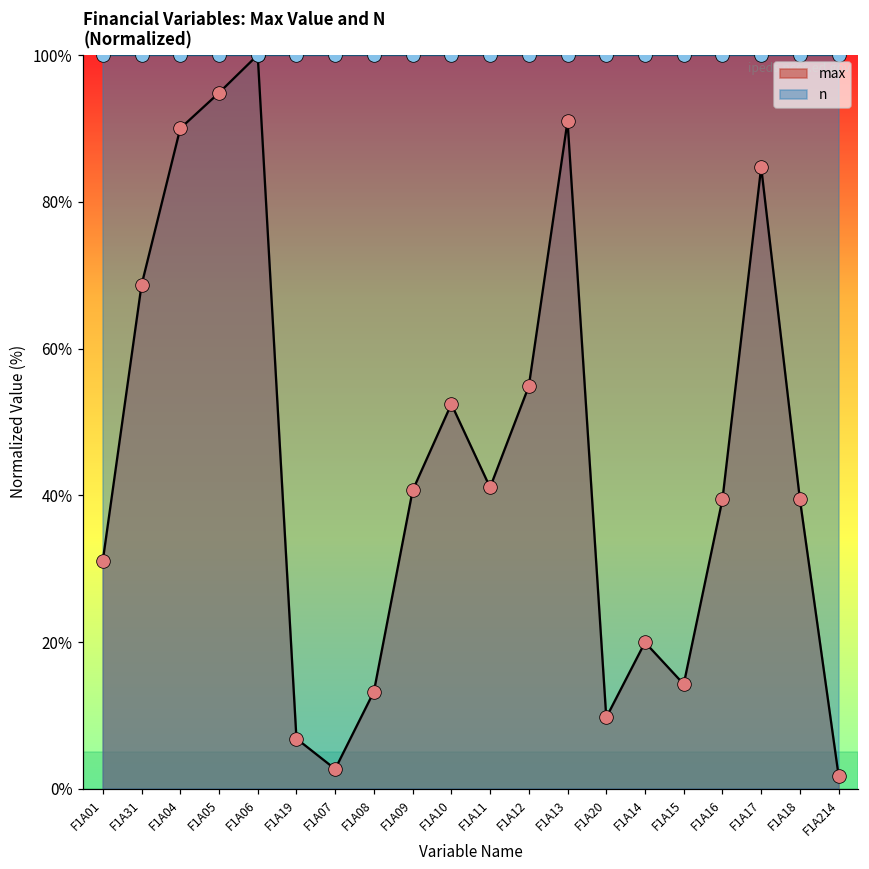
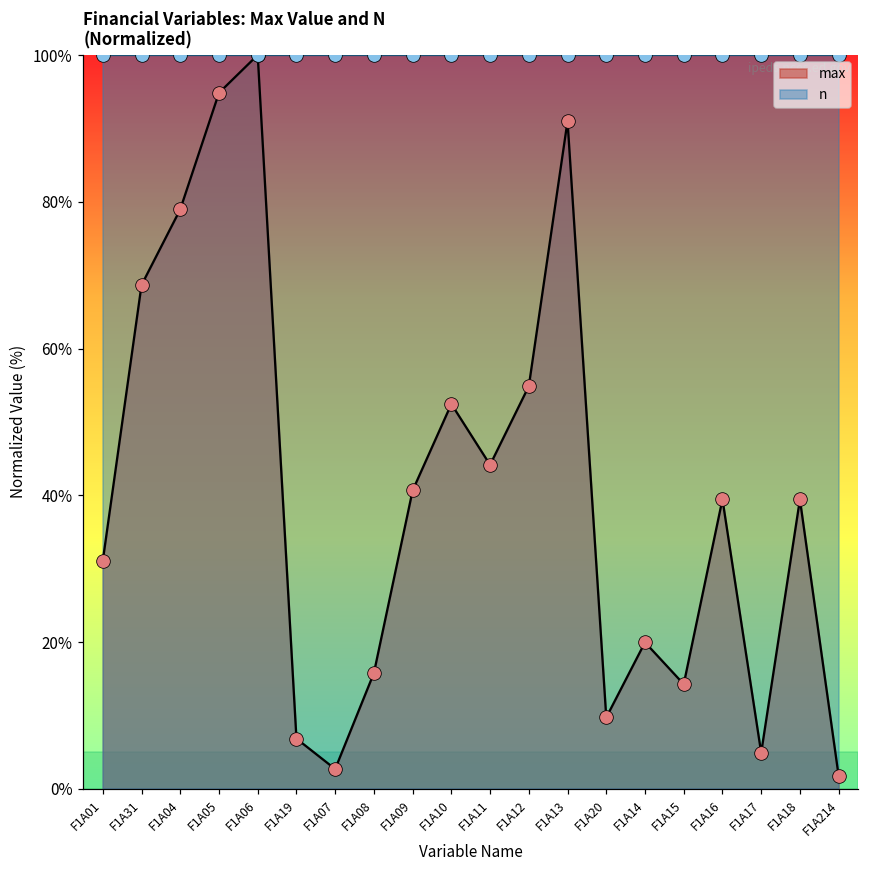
max, F1A04: 90% -> 79%
max, F1A08: 13% -> 16%
max, F1A11: 41% -> 44%
max, F1A17: 85% -> 5%
